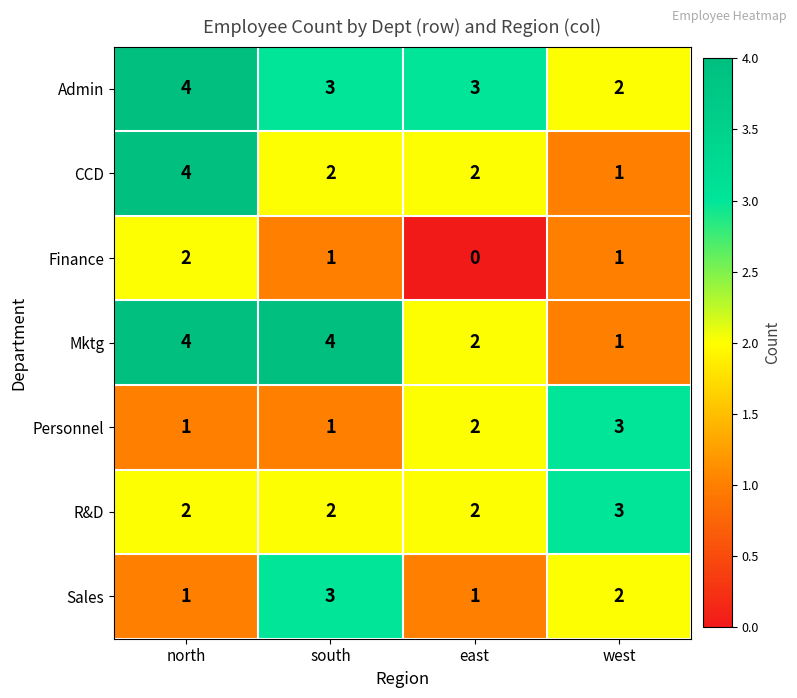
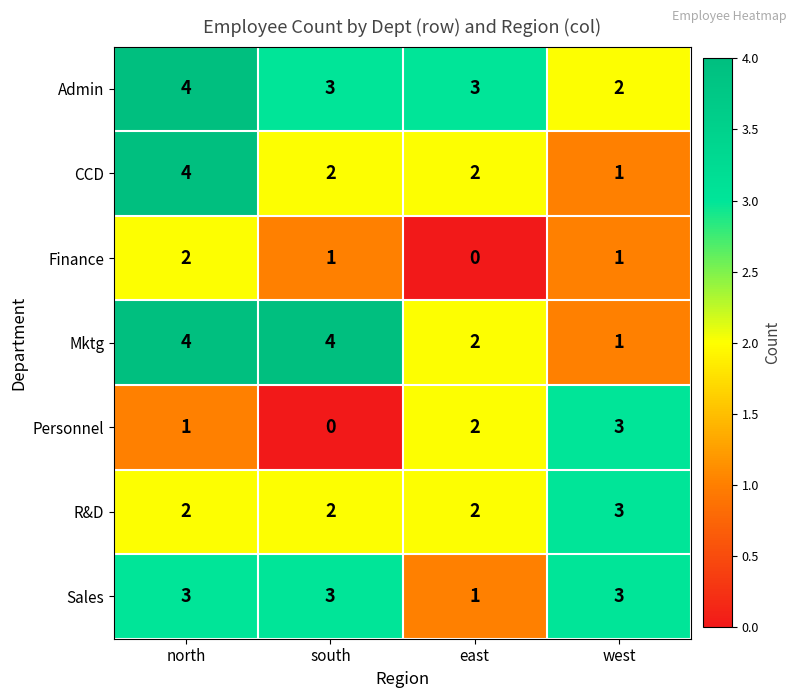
Personnel, south: 1 -> 0
Sales, north: 1 -> 3
Sales, west: 2 -> 3
